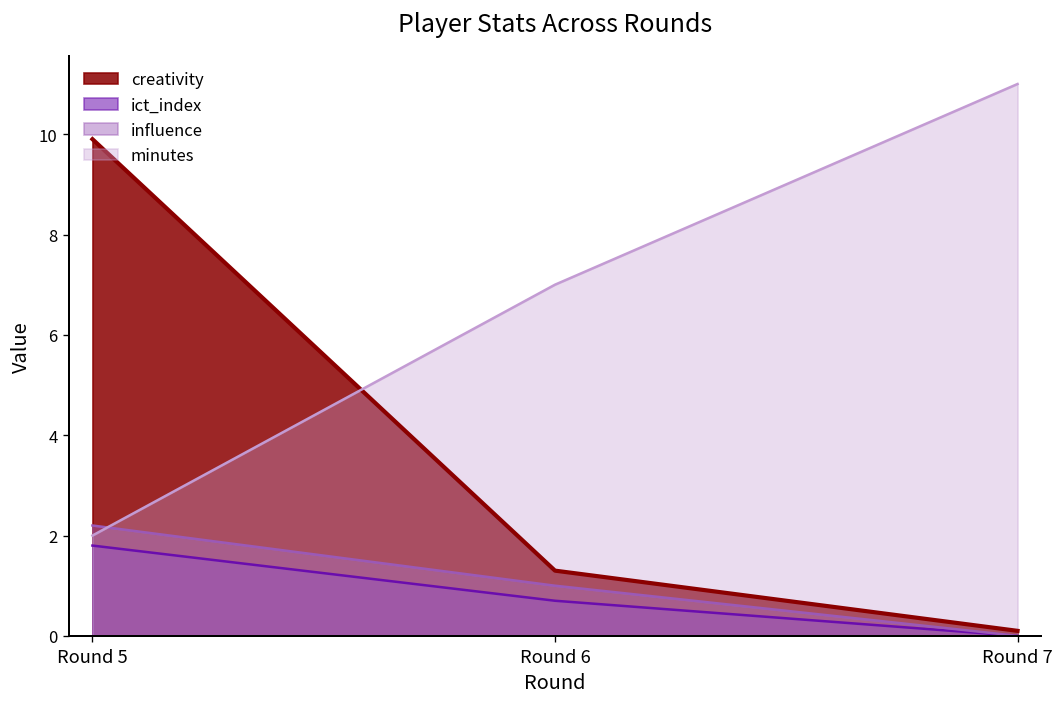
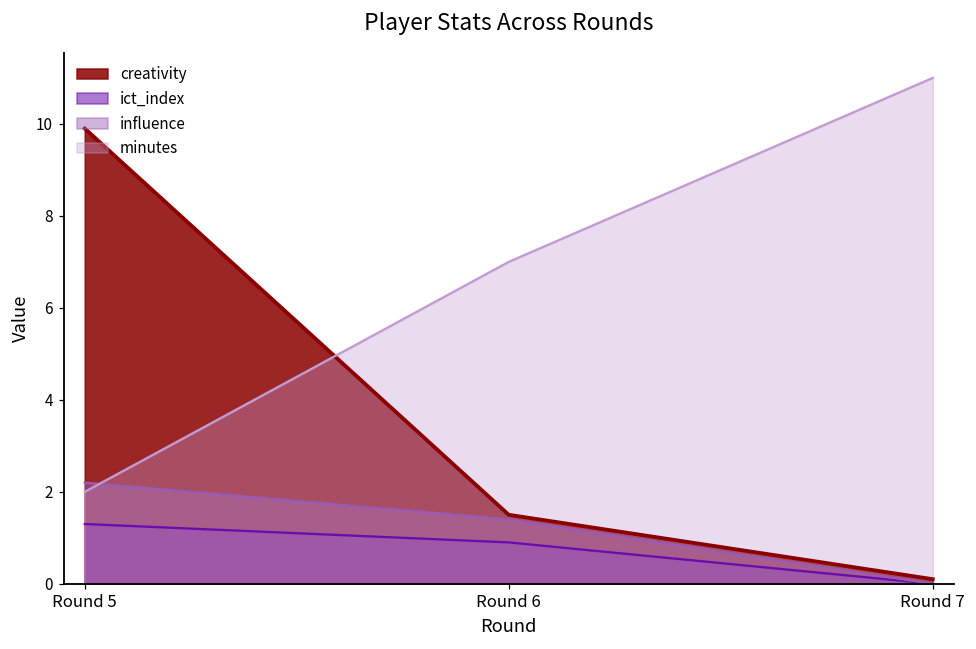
ict_index, Round 5: 1.8 -> 1.3
creativity, Round 6: 1.3 -> 1.5
ict_index, Round 6: 0.7 -> 0.9
influence, Round 6: 1.0 -> 1.4
